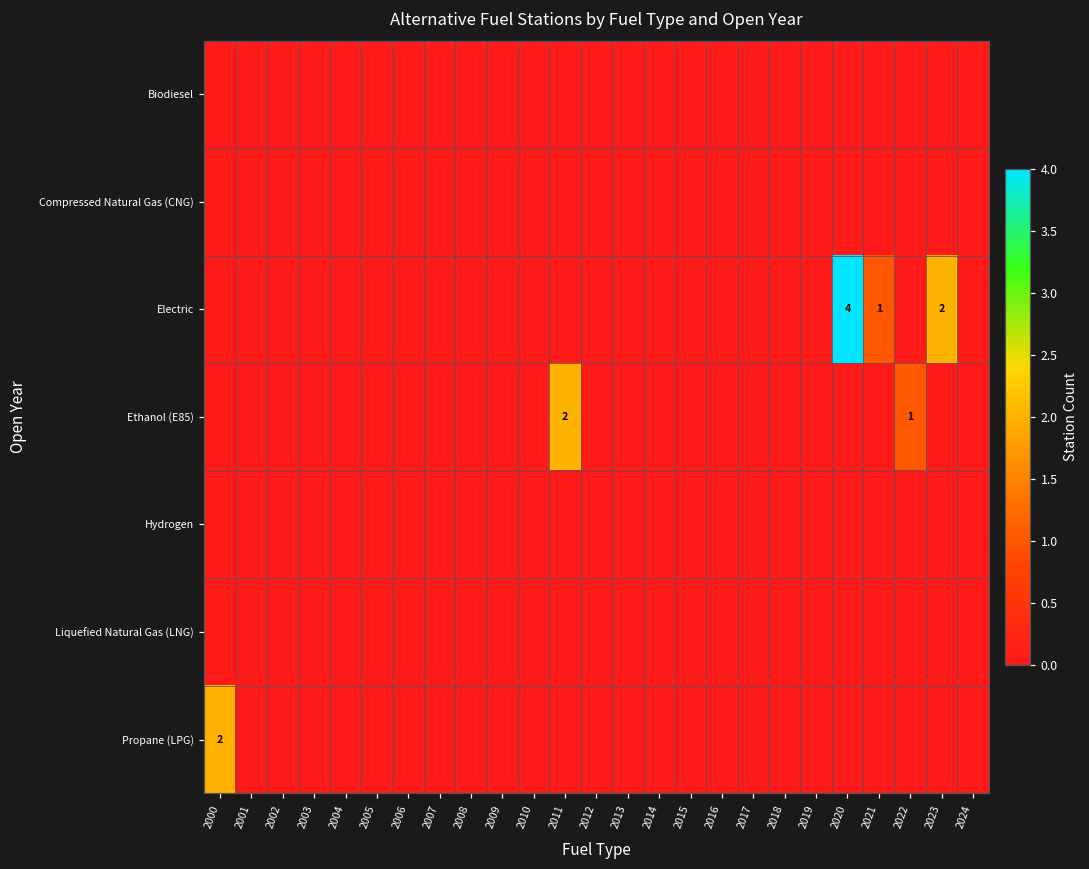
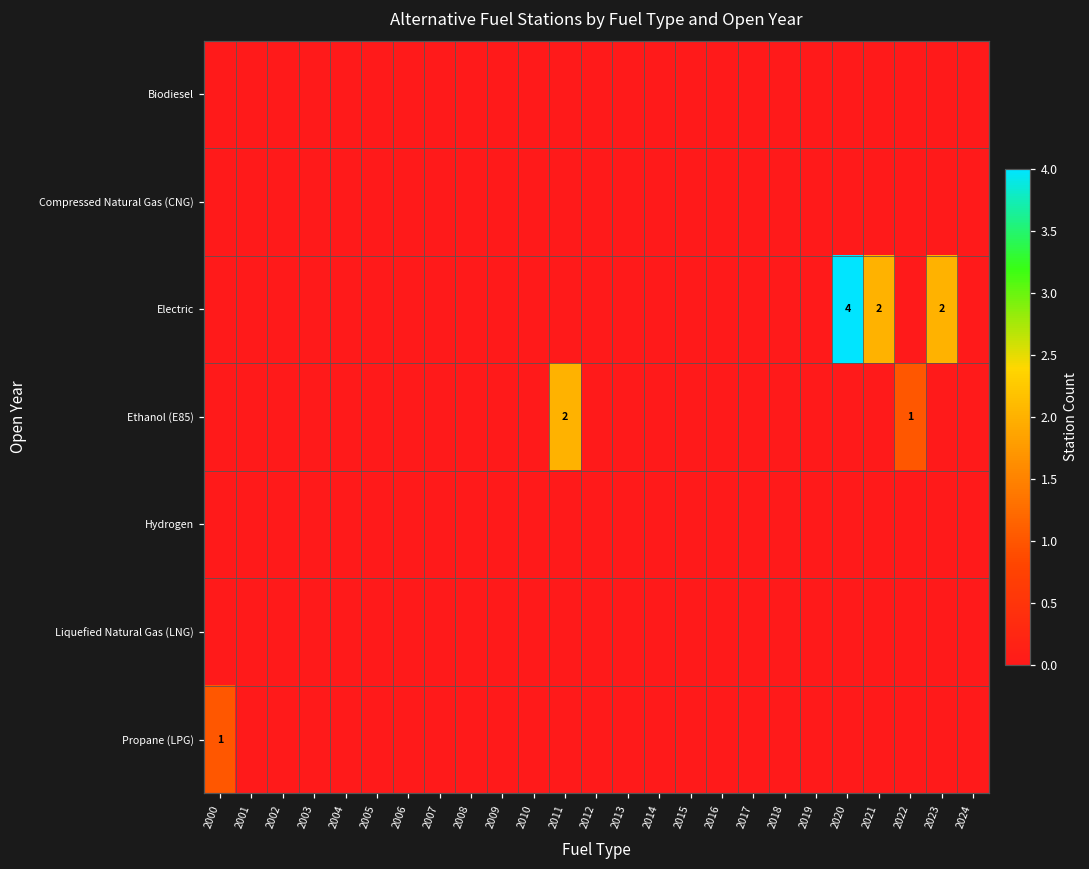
Electric, 2021: 1 -> 2
Propane (LPG), 2000: 2 -> 1
